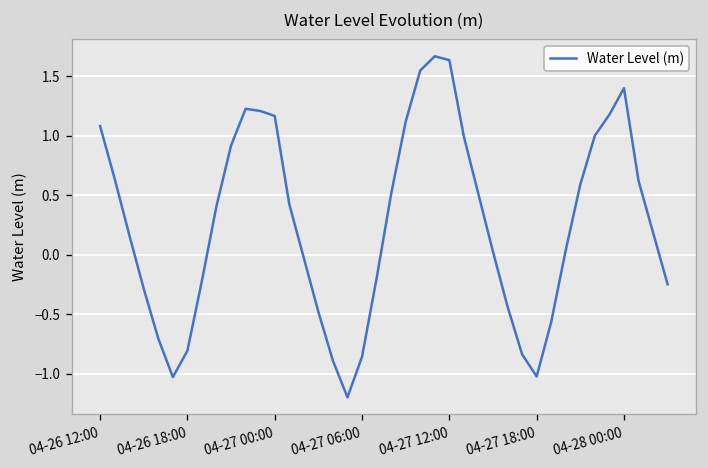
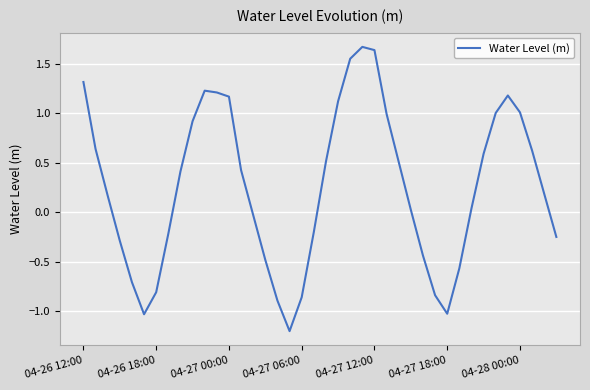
04-26 12:00: 1.1 -> 1.3
04-28 00:00: 1.4 -> 1.0
